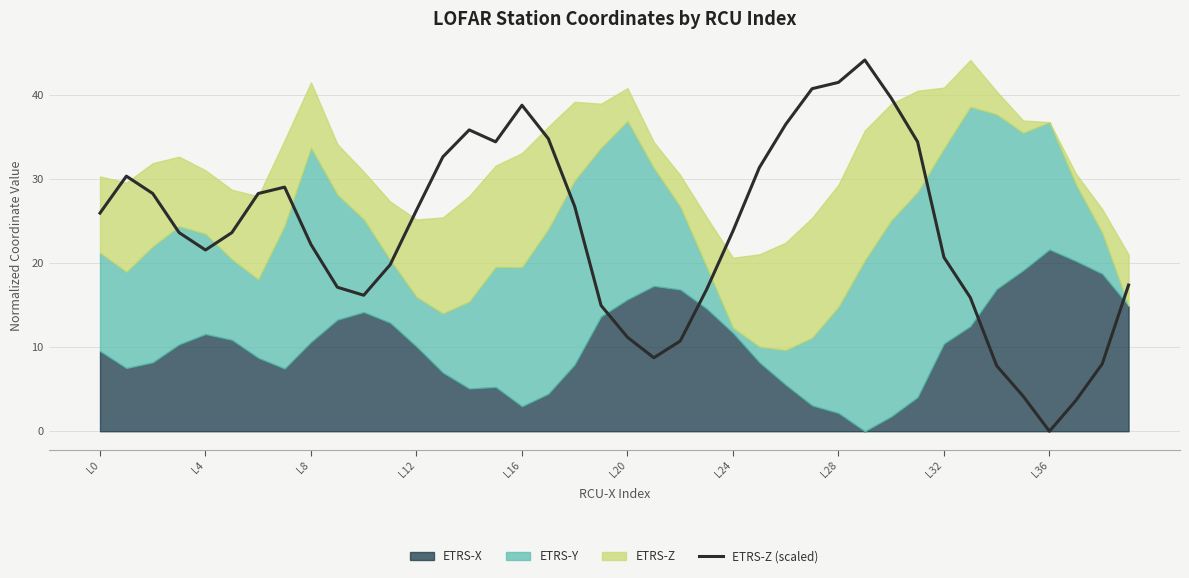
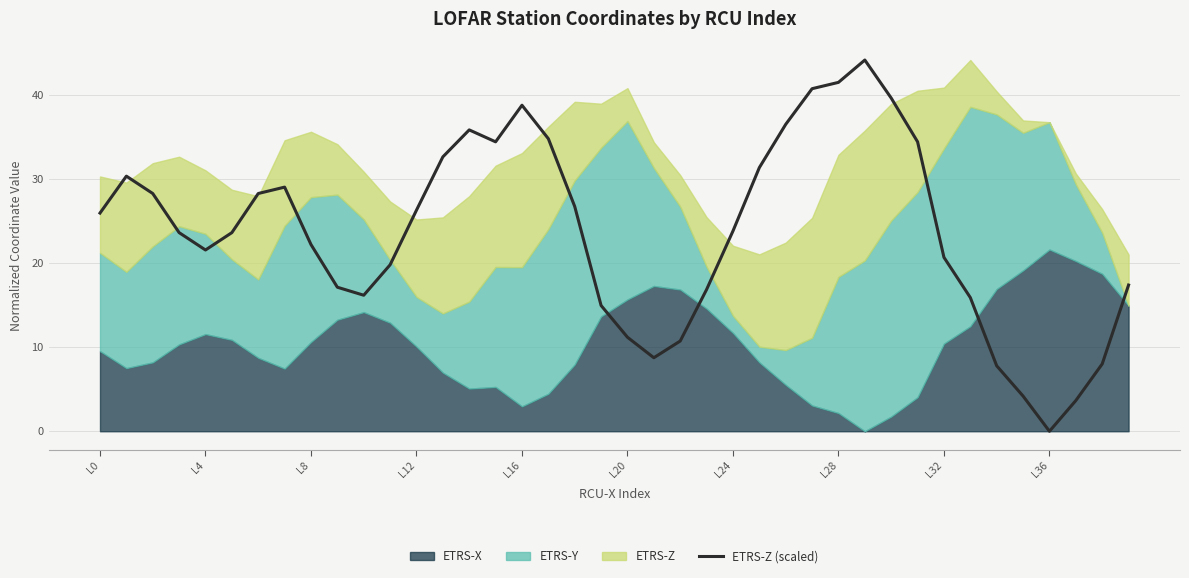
ETRS-Y, L8: 23 -> 17
ETRS-Y, L24: 1 -> 2
ETRS-Y, L28: 13 -> 16
